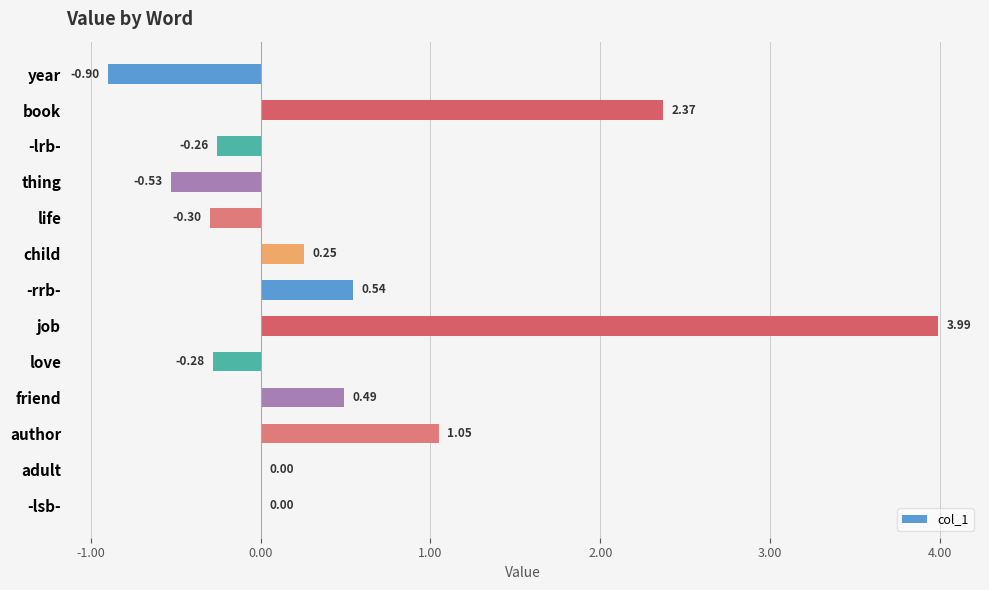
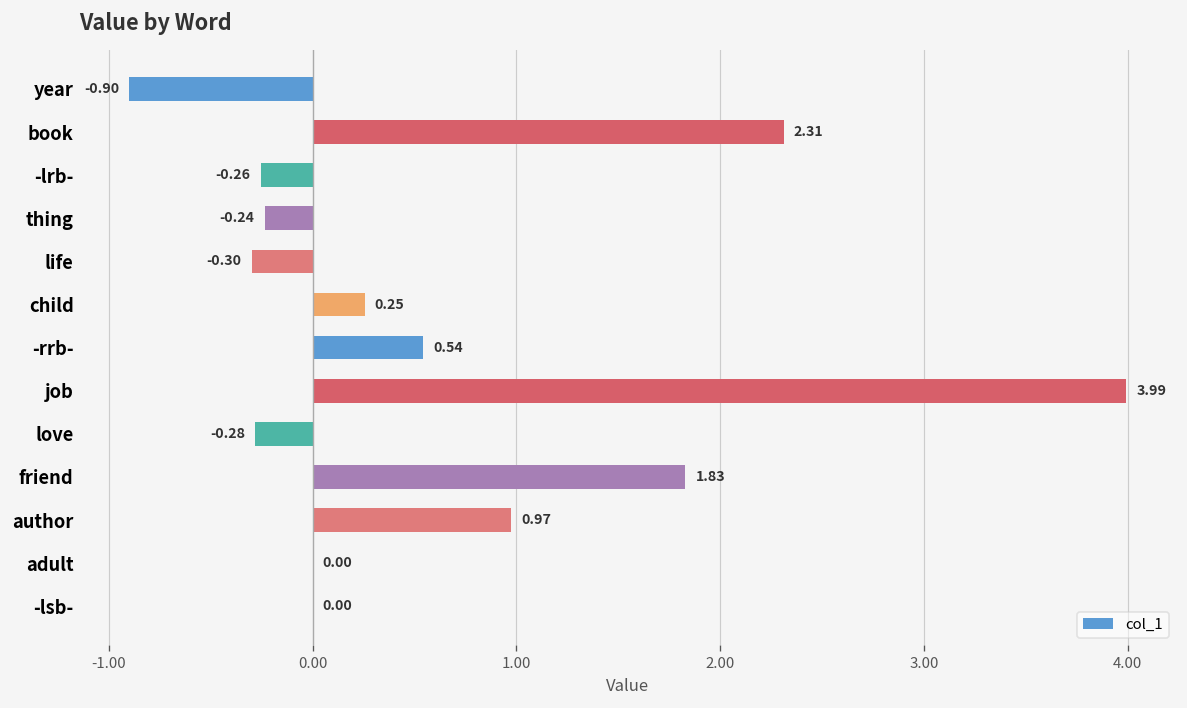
book: 2.37 -> 2.31
thing: -0.53 -> -0.24
friend: 0.49 -> 1.83
author: 1.05 -> 0.97
